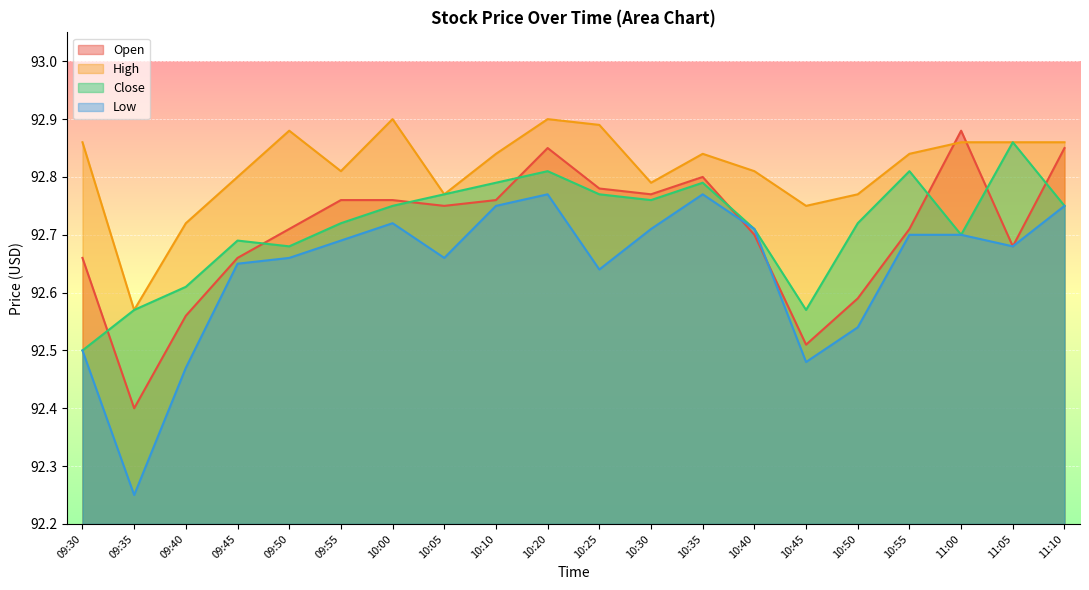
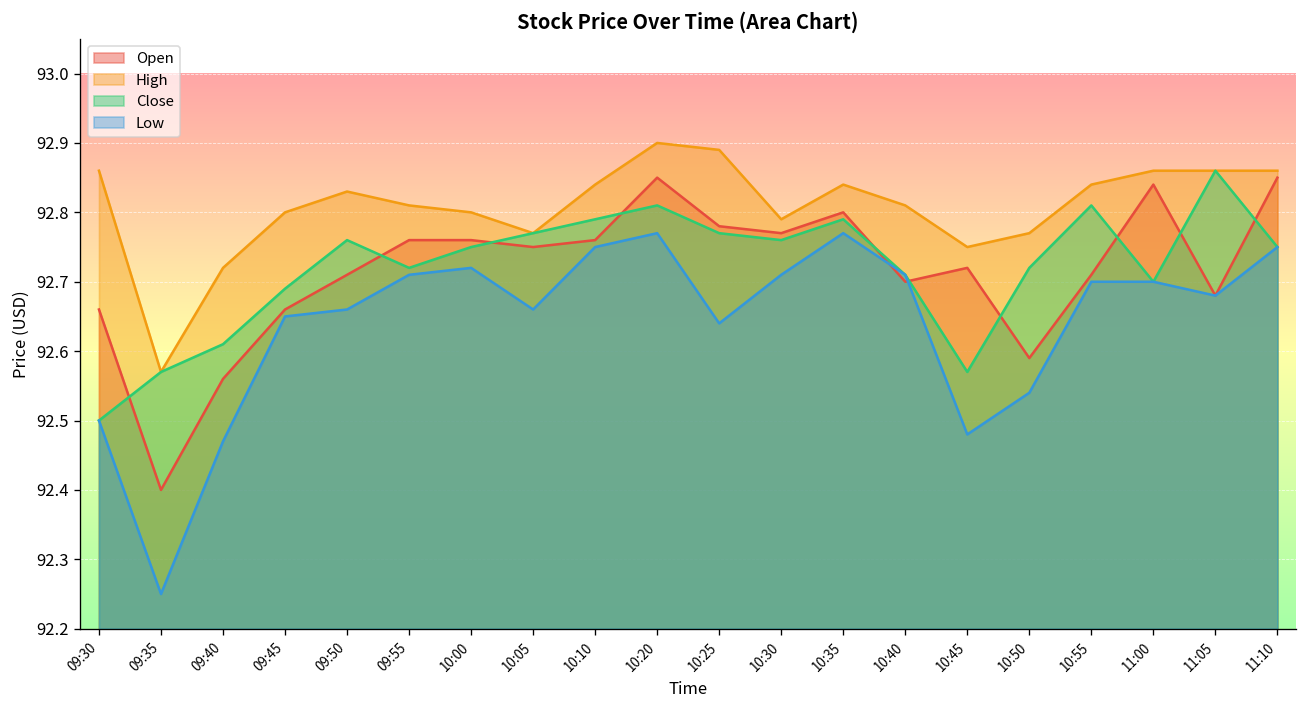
High, 09:50: 92.88 -> 92.83
Close, 09:50: 92.68 -> 92.76
Low, 09:55: 92.69 -> 92.71
High, 10:00: 92.9 -> 92.8
Open, 10:45: 92.51 -> 92.72
Open, 11:00: 92.88 -> 92.84
